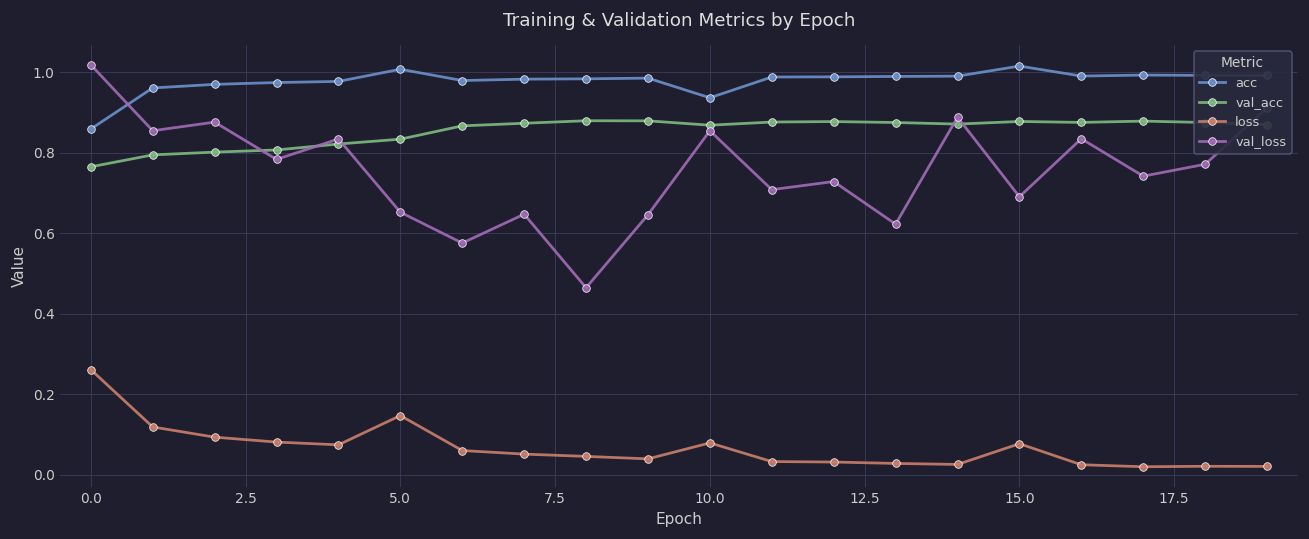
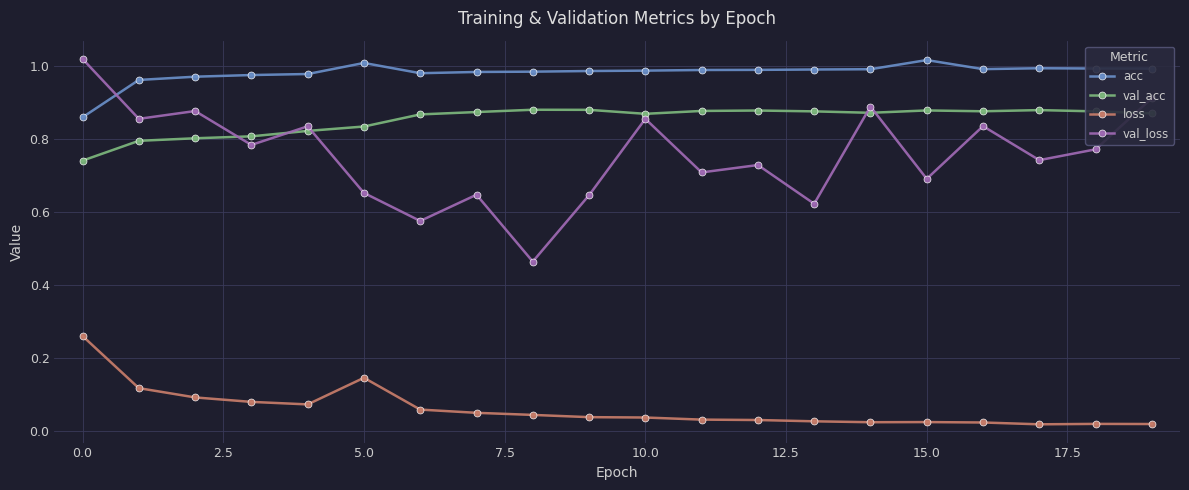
val_acc, 0.0: 0.77 -> 0.74
acc, 10.0: 0.94 -> 0.99
loss, 10.0: 0.08 -> 0.04
loss, 15.0: 0.08 -> 0.03
